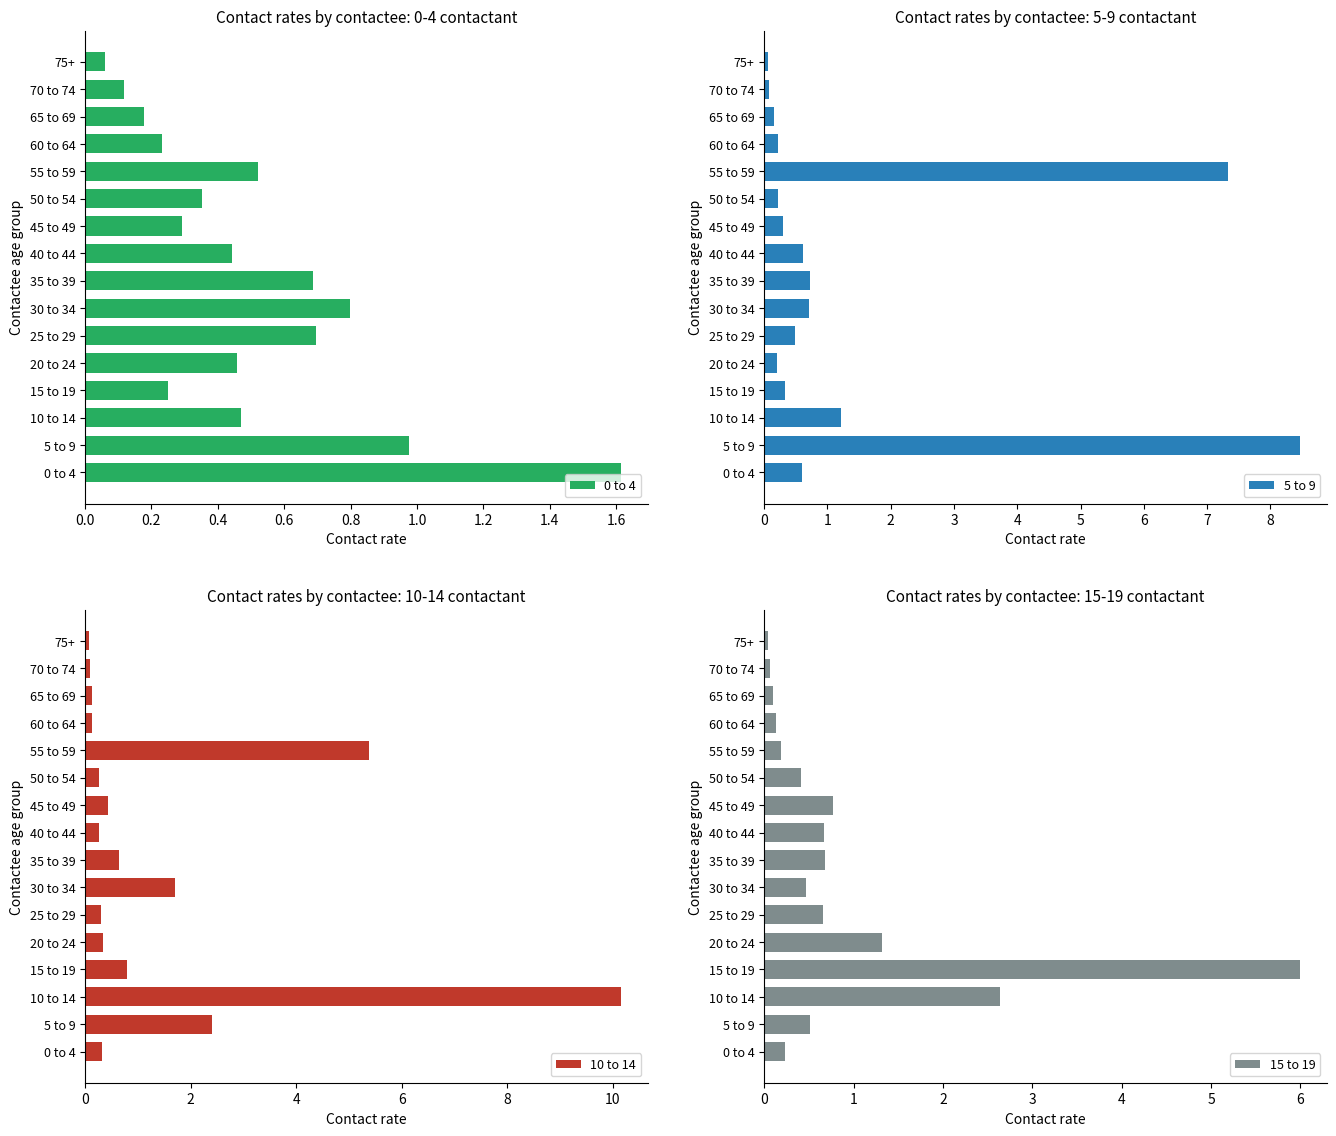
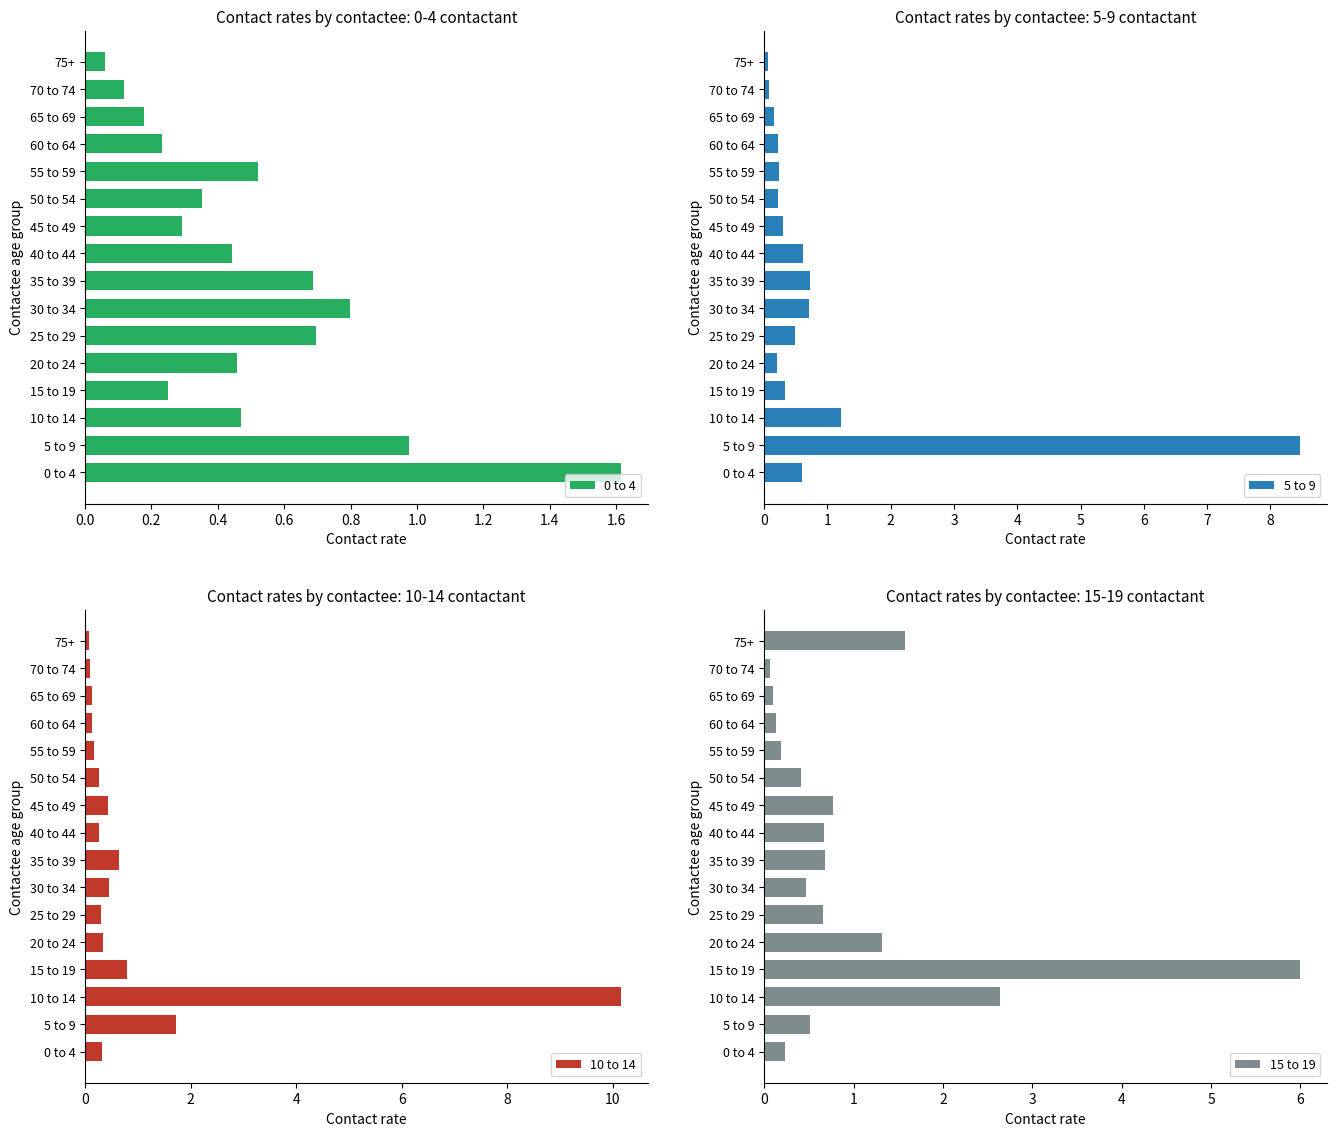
Contact rates by contactee: 5-9 contactant, 55 to 59: 7.3 -> 0.2
Contact rates by contactee: 10-14 contactant, 55 to 59: 5.4 -> 0.2
Contact rates by contactee: 10-14 contactant, 30 to 34: 1.7 -> 0.4
Contact rates by contactee: 10-14 contactant, 5 to 9: 2.4 -> 1.7
Contact rates by contactee: 15-19 contactant, 75+: 0.0 -> 1.6
